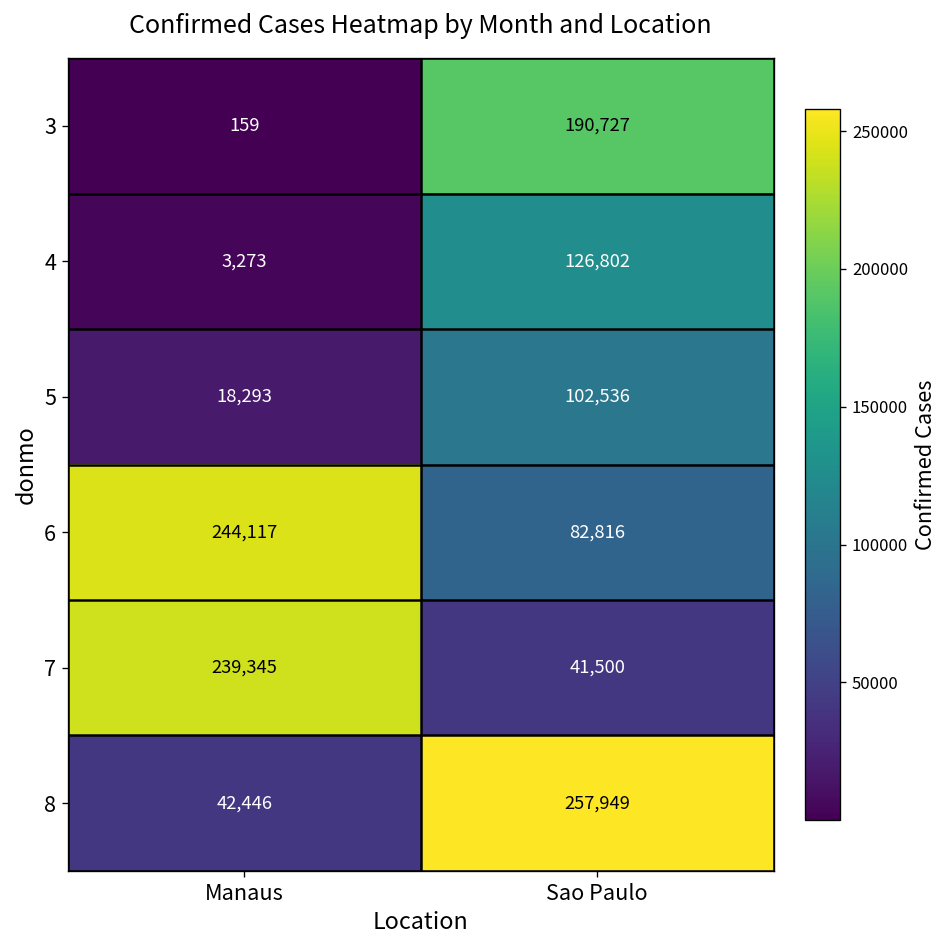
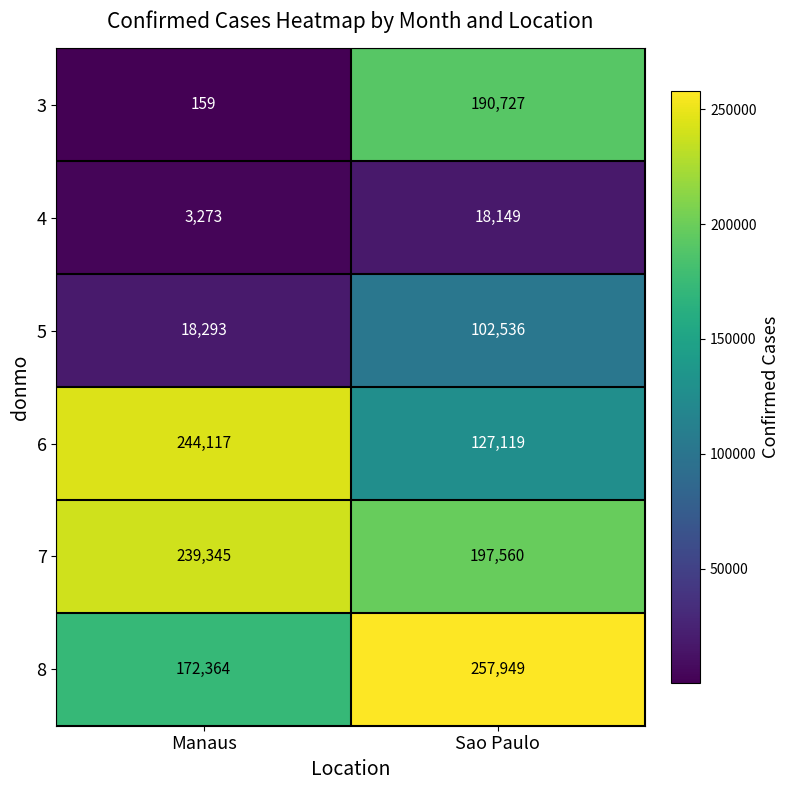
4, Sao Paulo: 126,802 -> 18,149
6, Sao Paulo: 82,816 -> 127,119
7, Sao Paulo: 41,500 -> 197,560
8, Manaus: 42,446 -> 172,364
